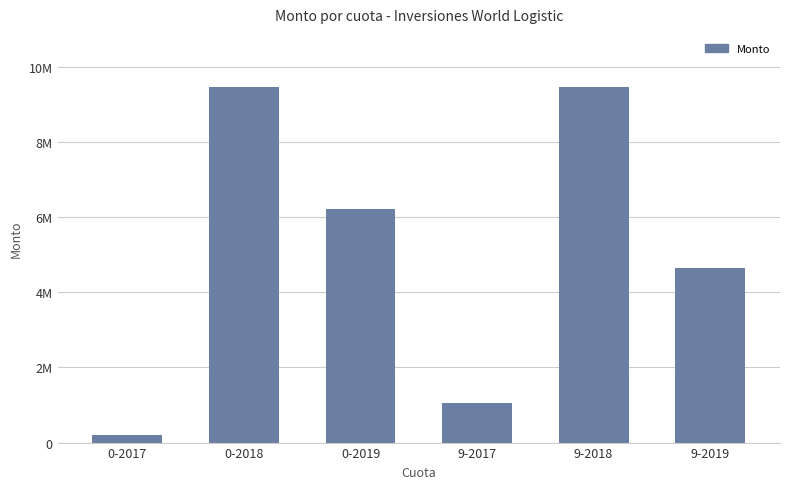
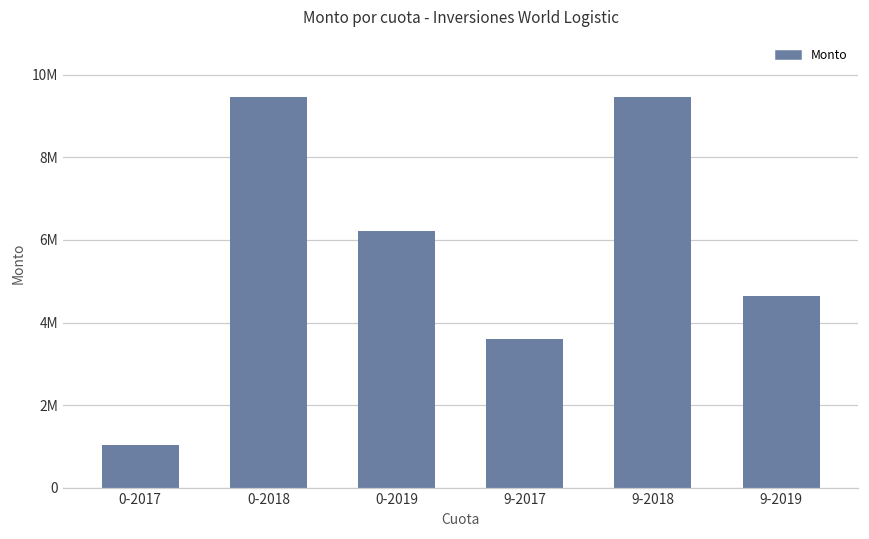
0-2017: 200000 -> 1000000
9-2017: 1000000 -> 3600000
